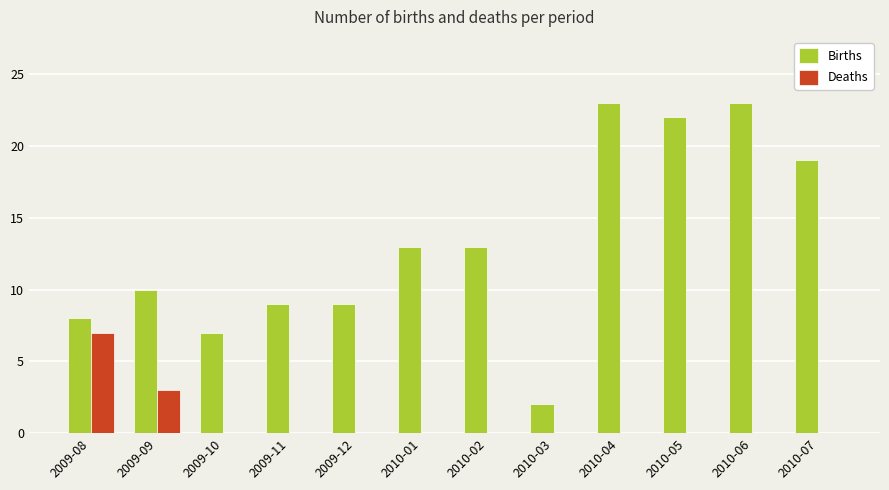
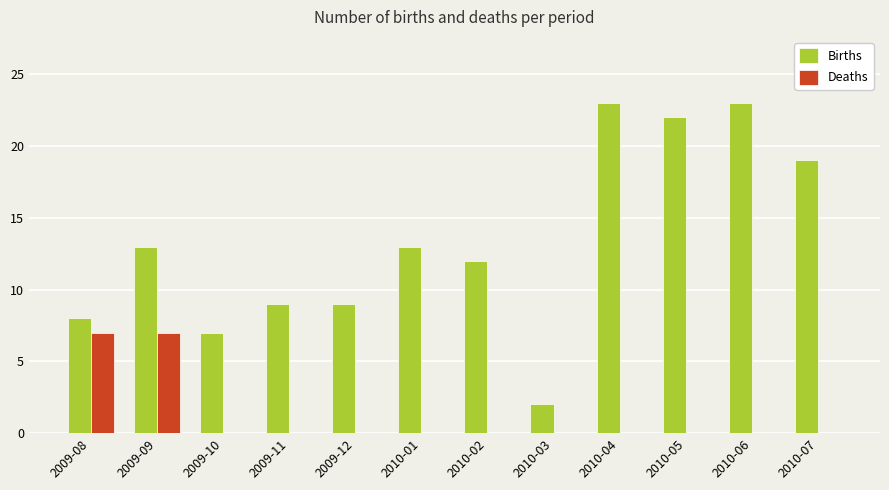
Births, 2009-09: 10 -> 13
Deaths, 2009-09: 3 -> 7
Births, 2010-02: 13 -> 12
